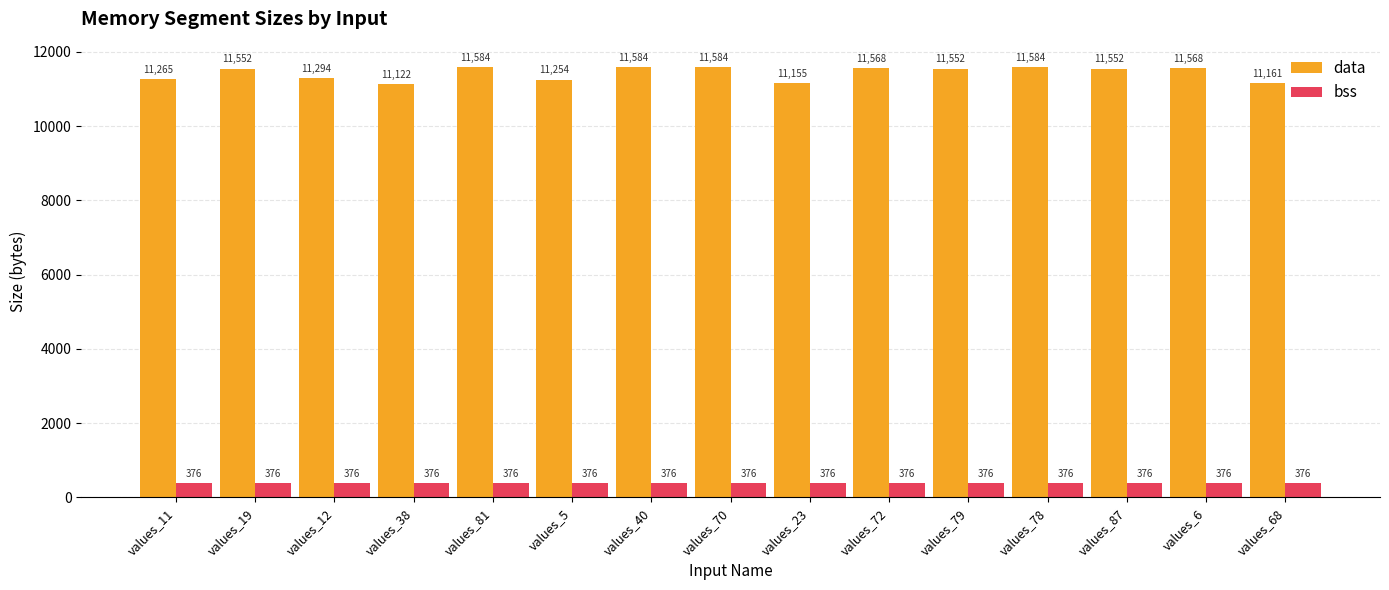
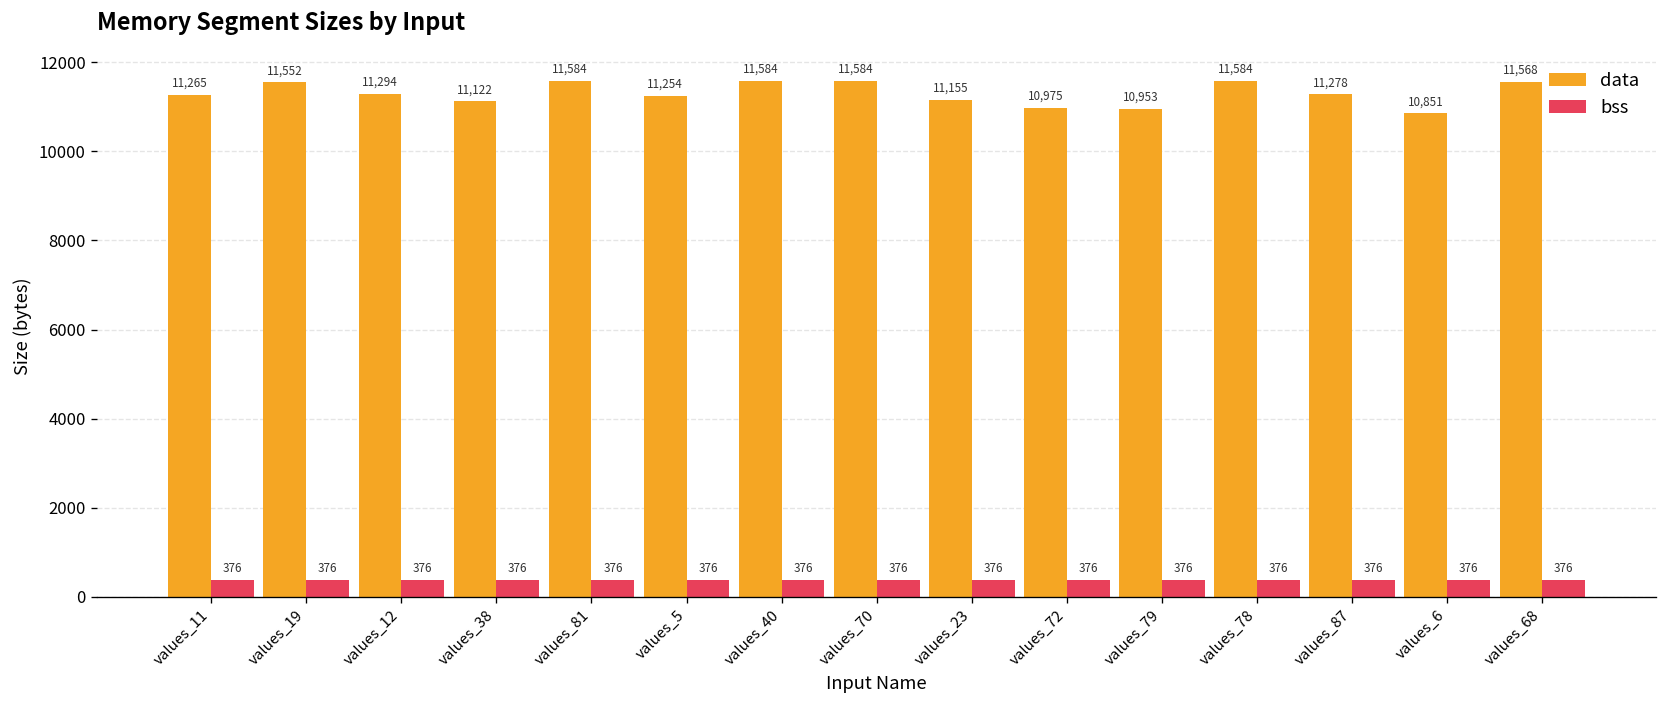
data, values_72: 11,568 -> 10,975
data, values_79: 11,552 -> 10,953
data, values_87: 11,552 -> 11,278
data, values_6: 11,568 -> 10,851
data, values_68: 11,161 -> 11,568
